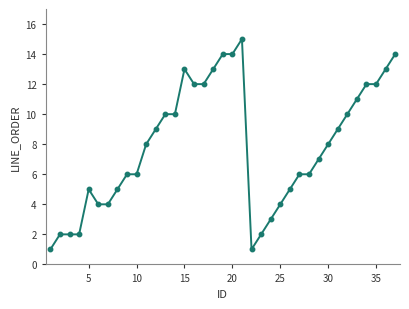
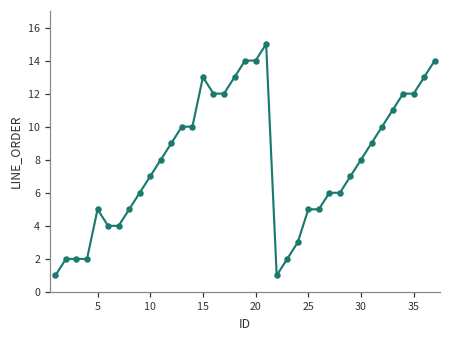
10: 6 -> 7
25: 4 -> 5
